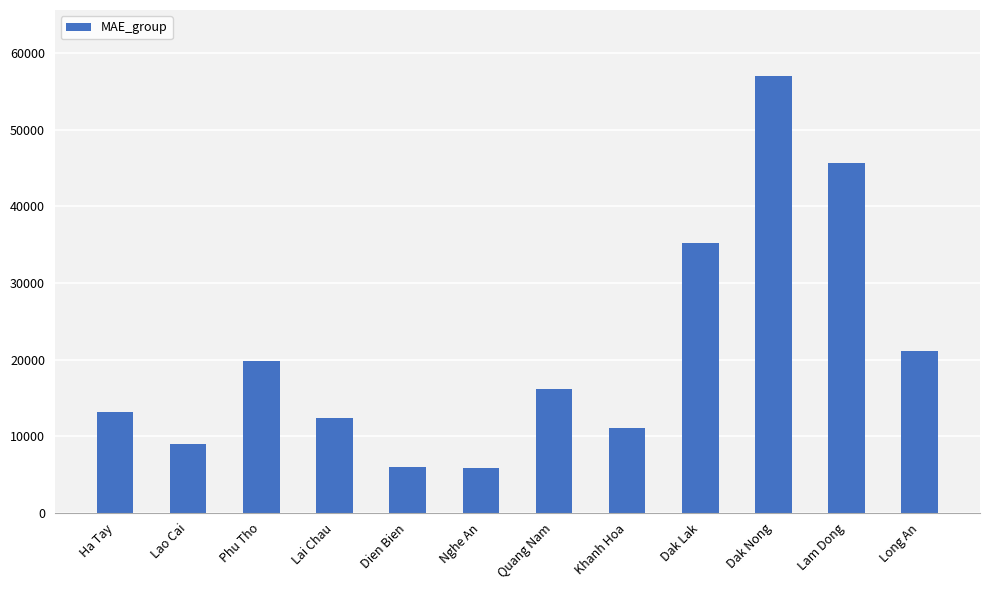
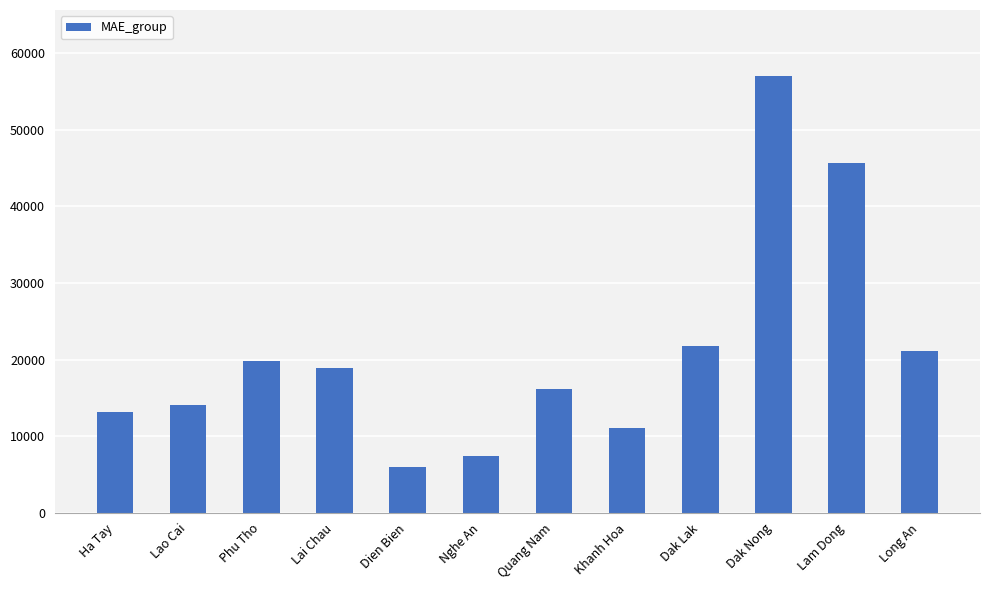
Lao Cai: 9000 -> 14000
Lai Chau: 12000 -> 19000
Nghe An: 6000 -> 7000
Dak Lak: 35000 -> 22000
